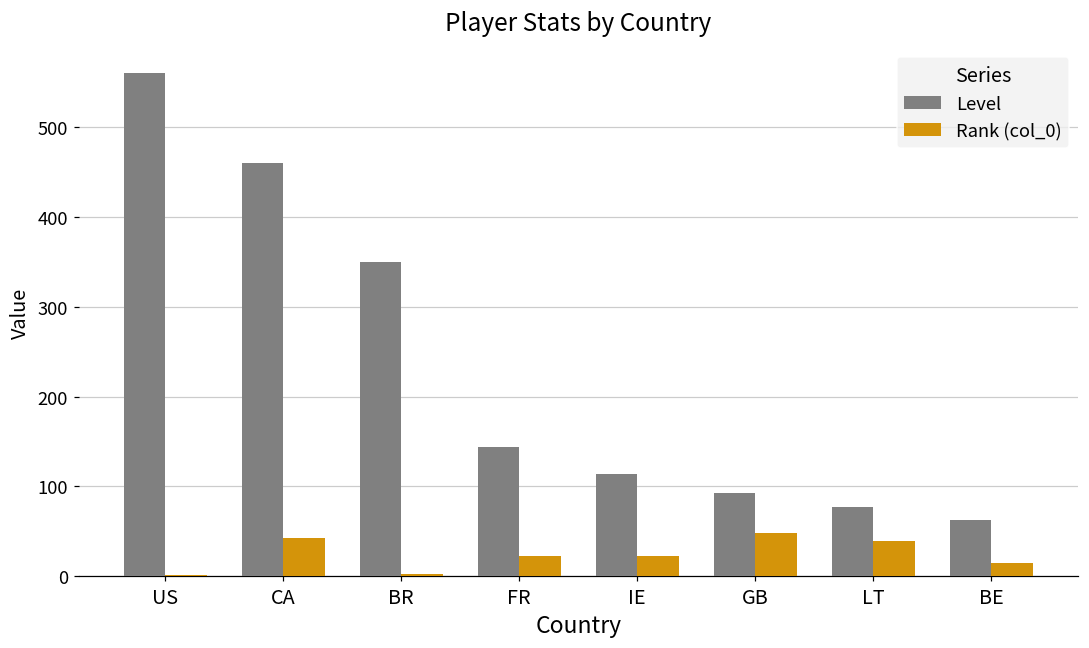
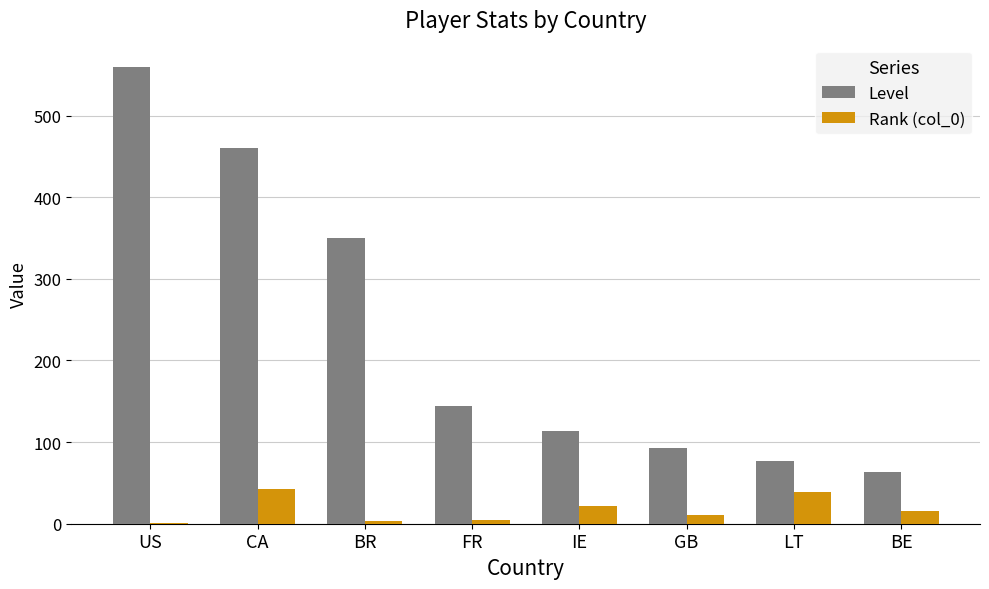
Rank (col_0), FR: 20 -> 10
Rank (col_0), GB: 50 -> 10
